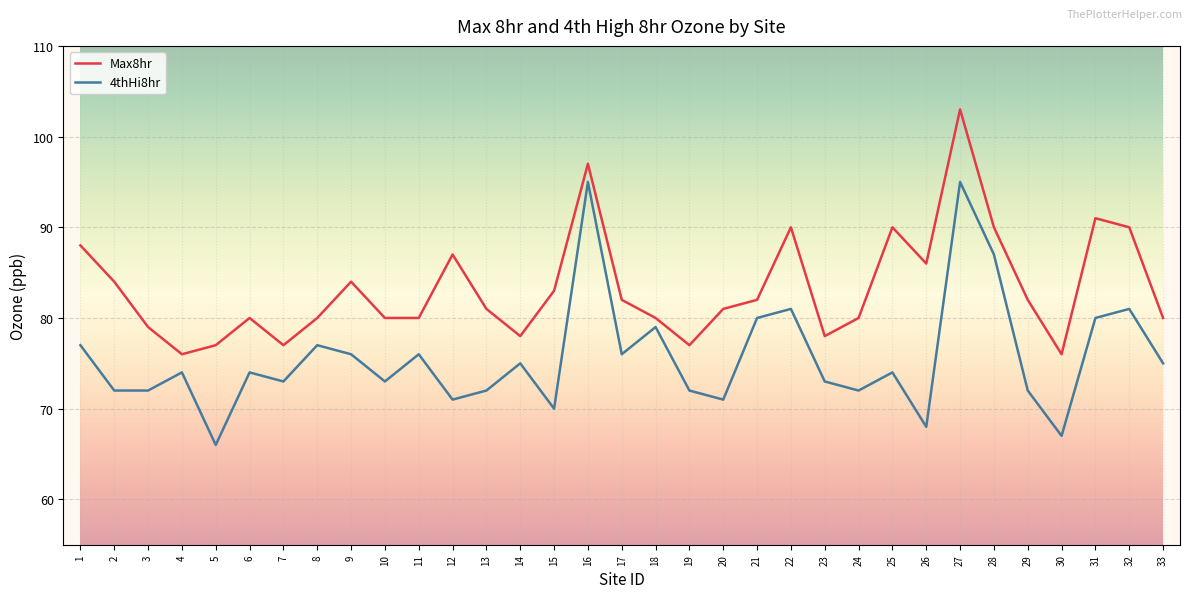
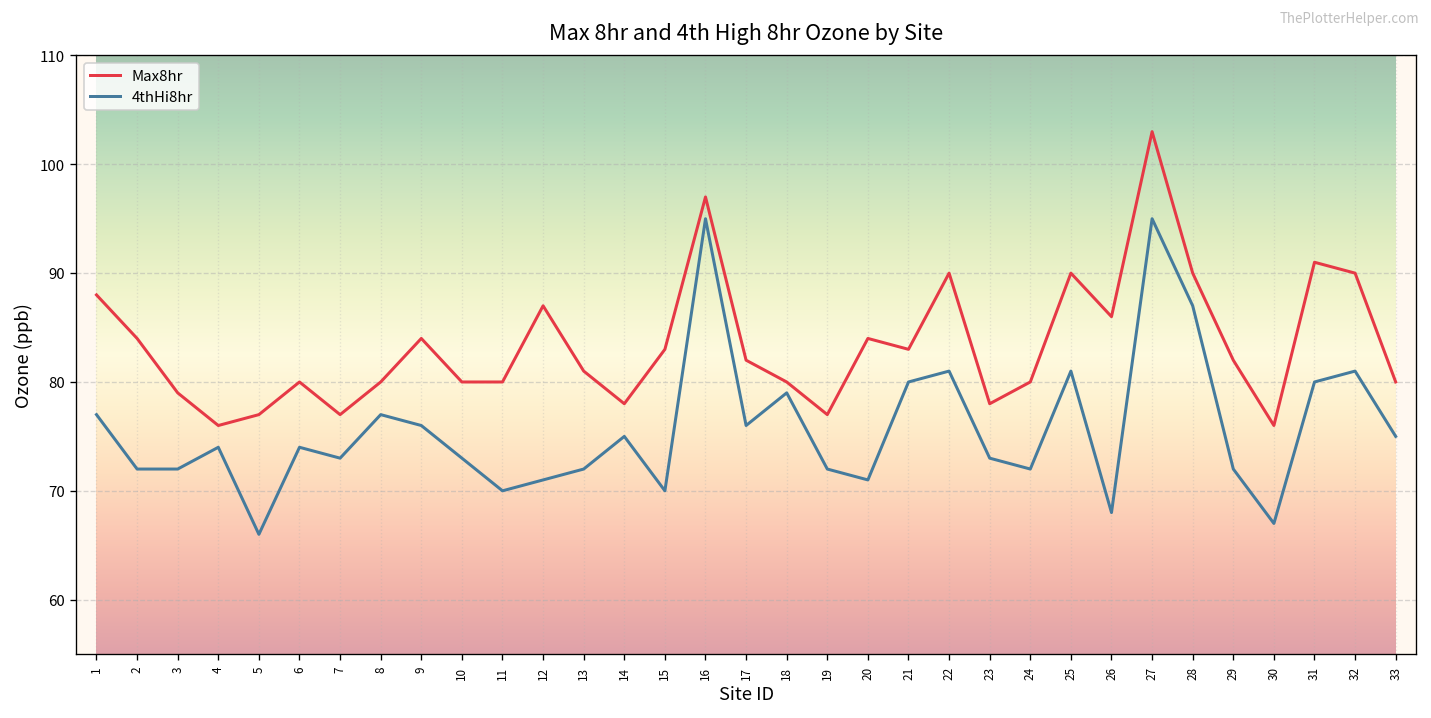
4thHi8hr, 11: 76 -> 70
Max8hr, 20: 81 -> 84
Max8hr, 21: 82 -> 83
4thHi8hr, 25: 74 -> 81
